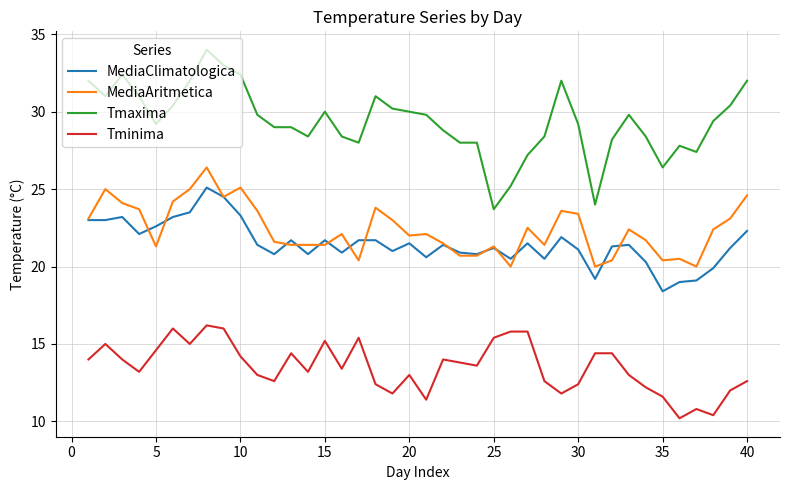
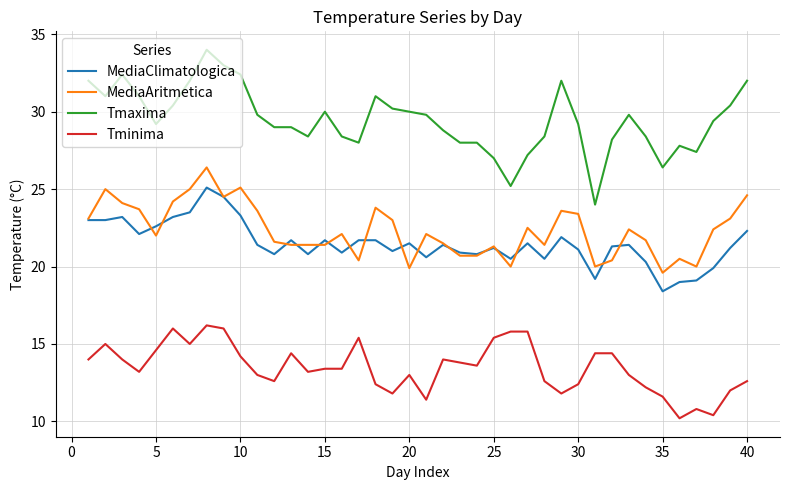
MediaAritmetica, 5: 21.3 -> 22.0
Tminima, 15: 15.2 -> 13.4
MediaAritmetica, 20: 22.0 -> 19.9
Tmaxima, 25: 23.7 -> 27.0
MediaAritmetica, 35: 20.4 -> 19.6
